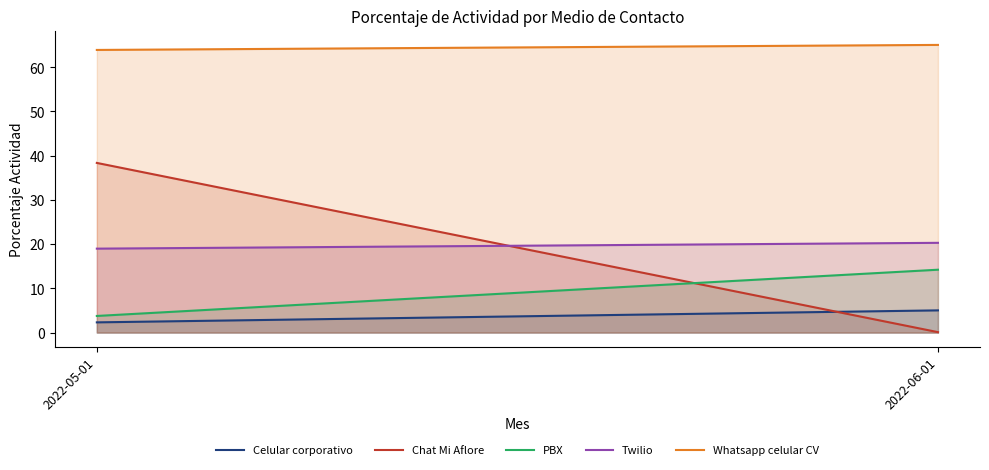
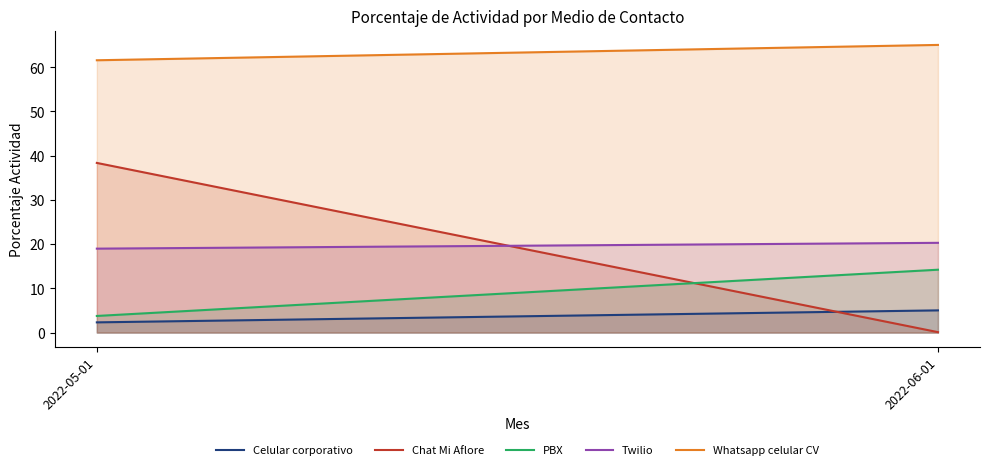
Whatsapp celular CV, 2022-05-01: 64 -> 62
